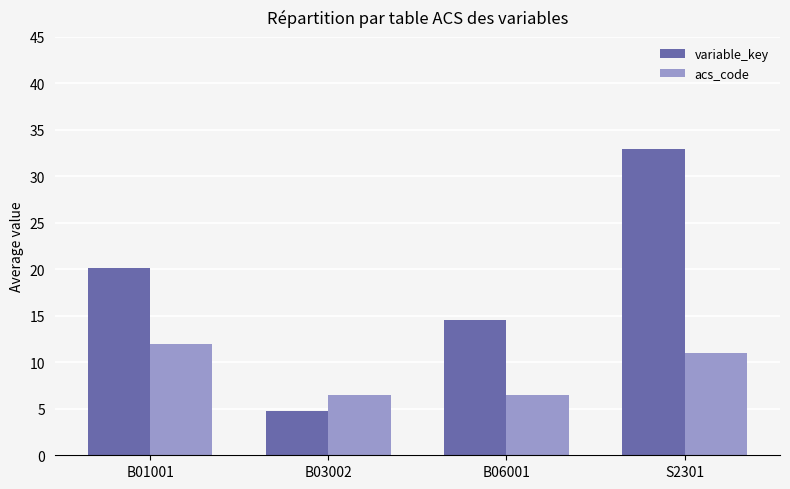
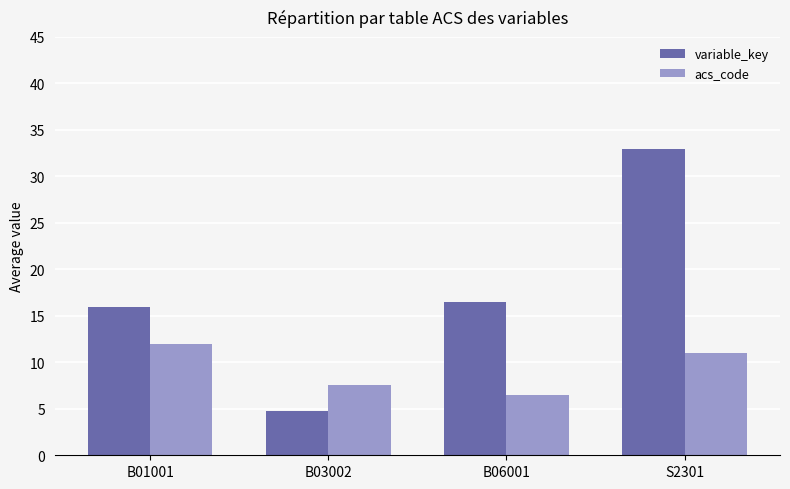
variable_key, B01001: 20 -> 16
acs_code, B03002: 7 -> 8
variable_key, B06001: 15 -> 17
